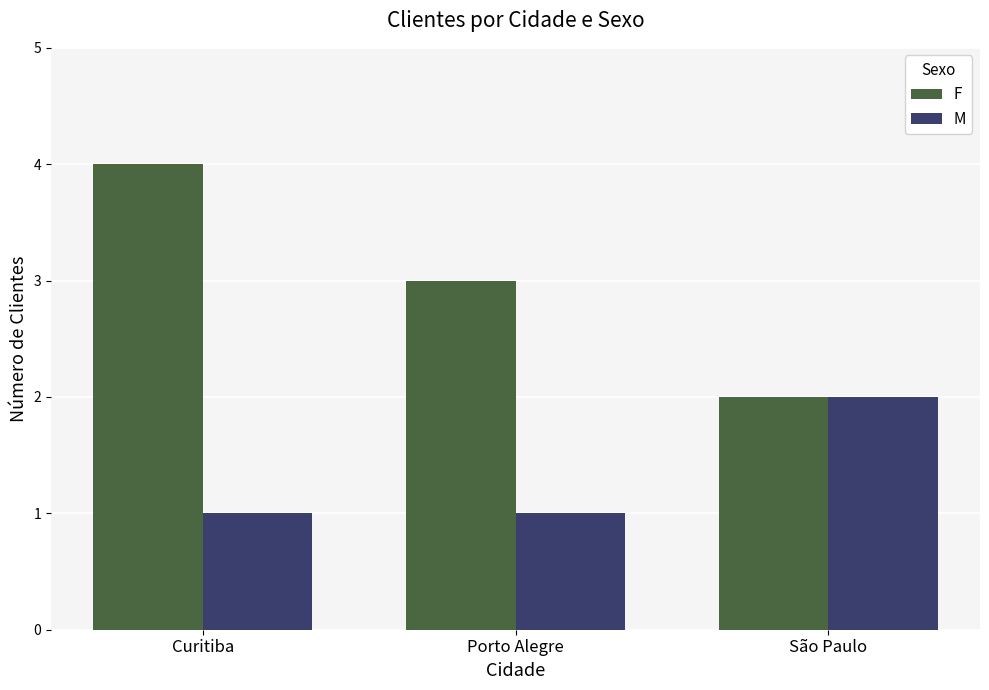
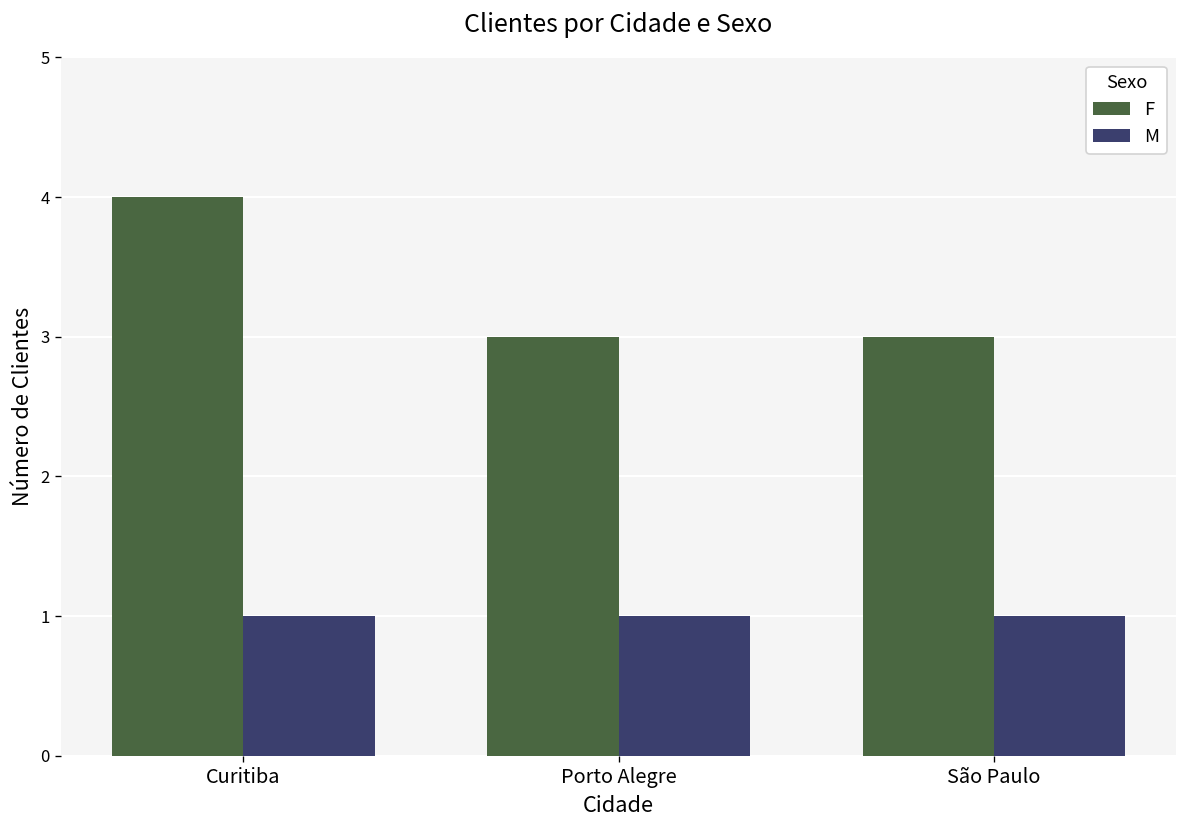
F, São Paulo: 2 -> 3
M, São Paulo: 2 -> 1
